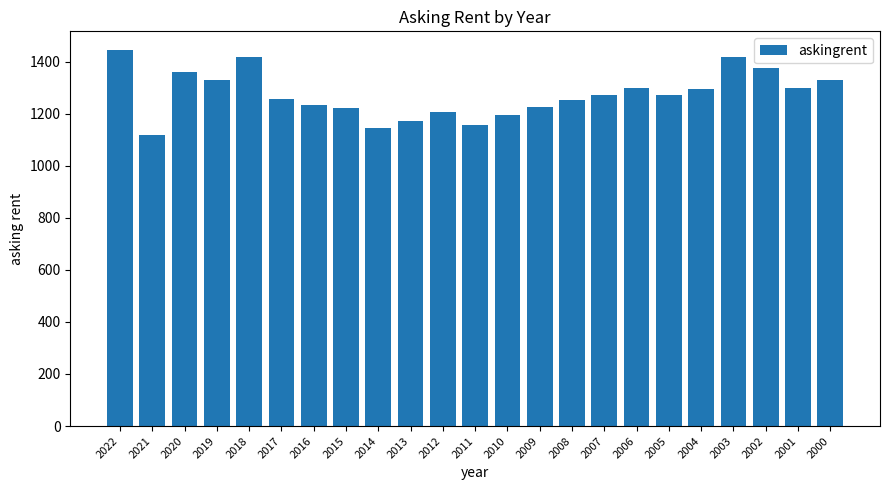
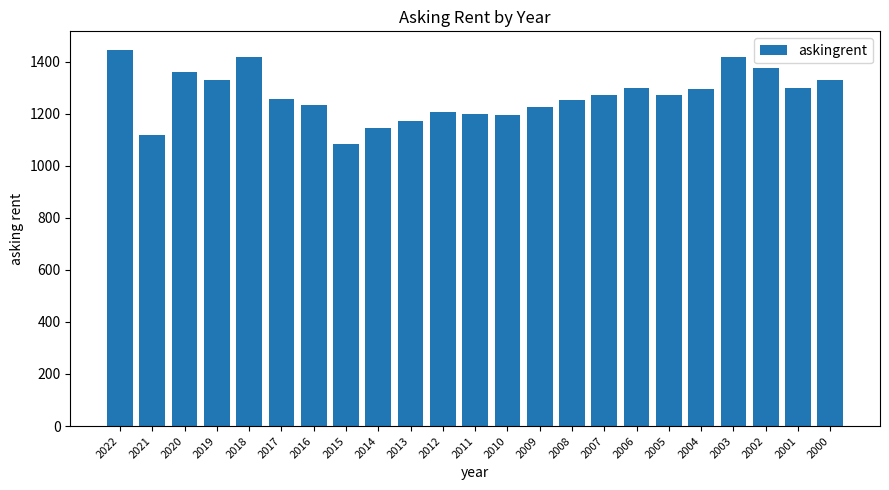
2015: 1220 -> 1080
2011: 1160 -> 1200
